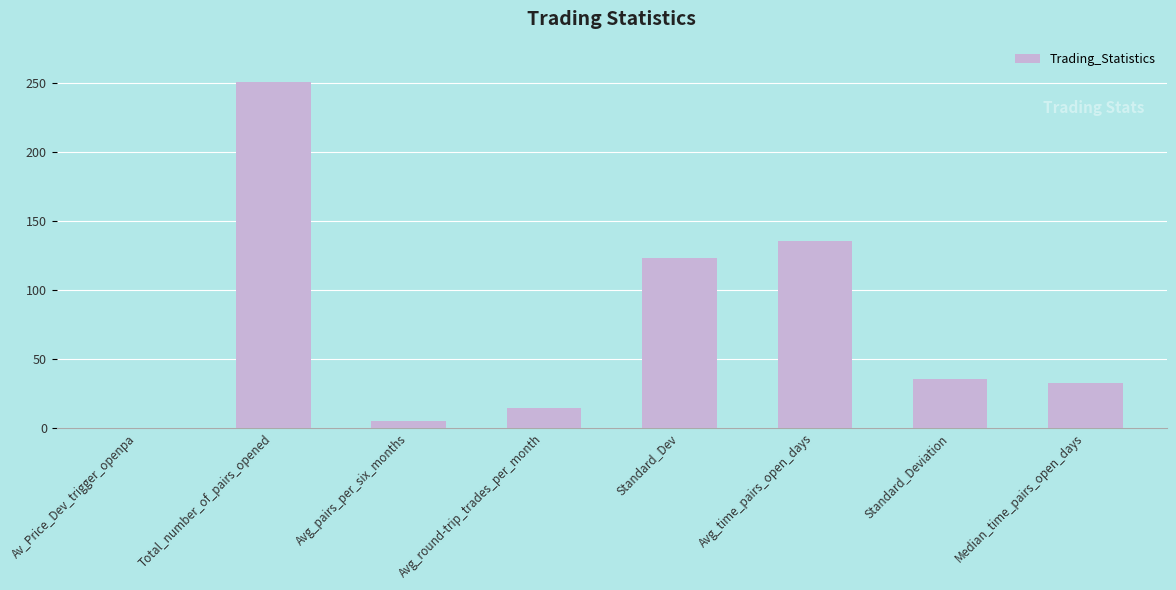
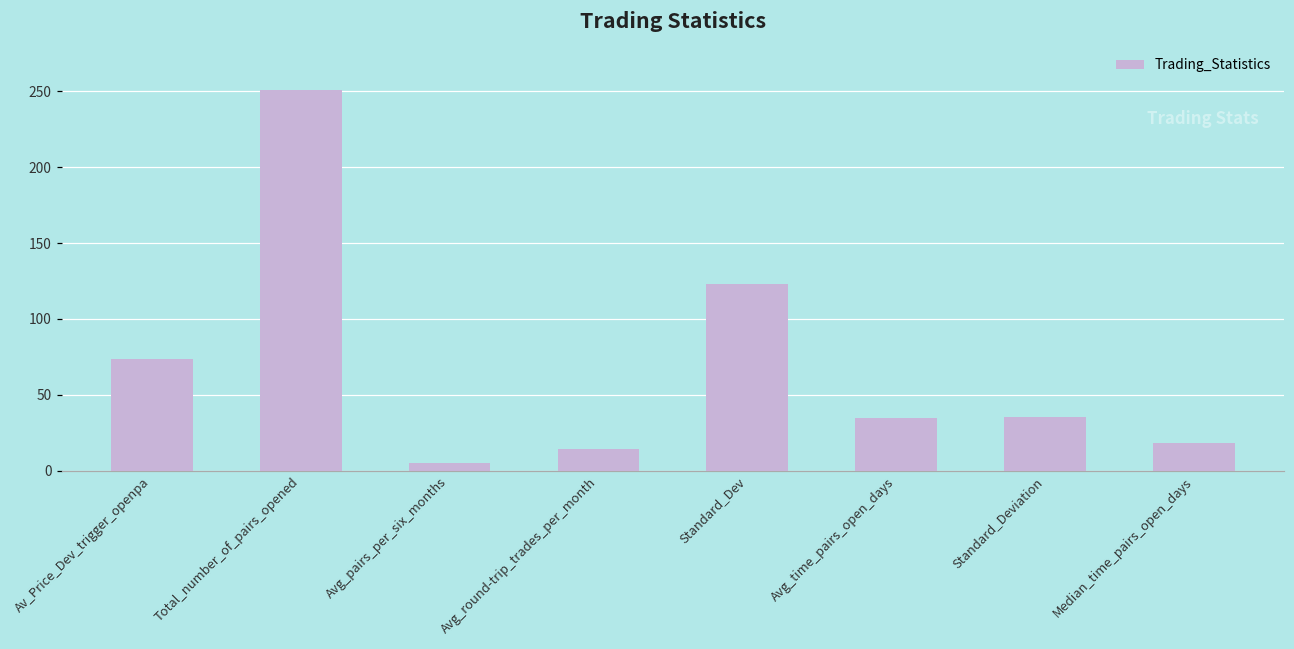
Av_Price_Dev_trigger_openpa: 0 -> 74
Avg_time_pairs_open_days: 136 -> 35
Median_time_pairs_open_days: 33 -> 18
